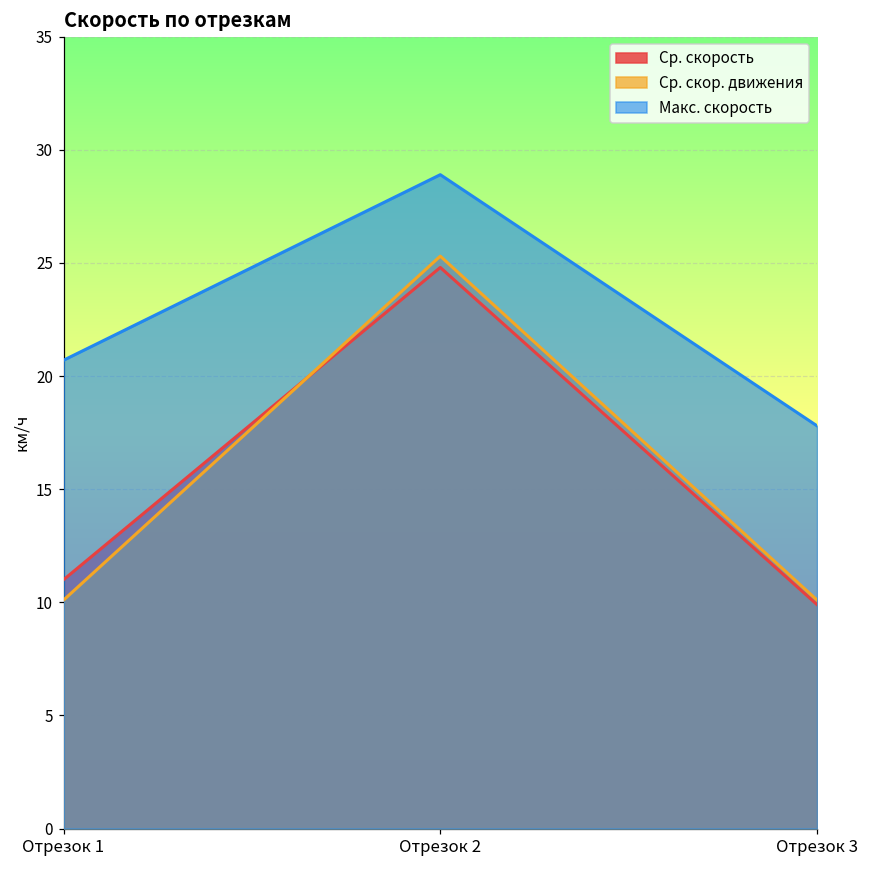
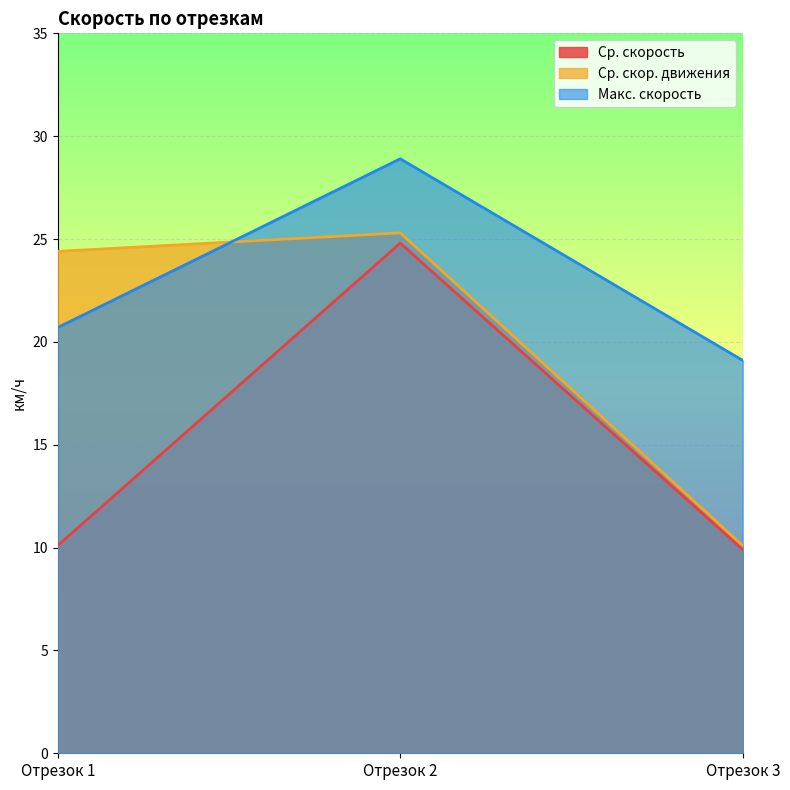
Ср. скорость, Отрезок 1: 11.0 -> 10.1
Ср. скор. движения, Отрезок 1: 10.1 -> 24.4
Макс. скорость, Отрезок 3: 17.8 -> 19.1
